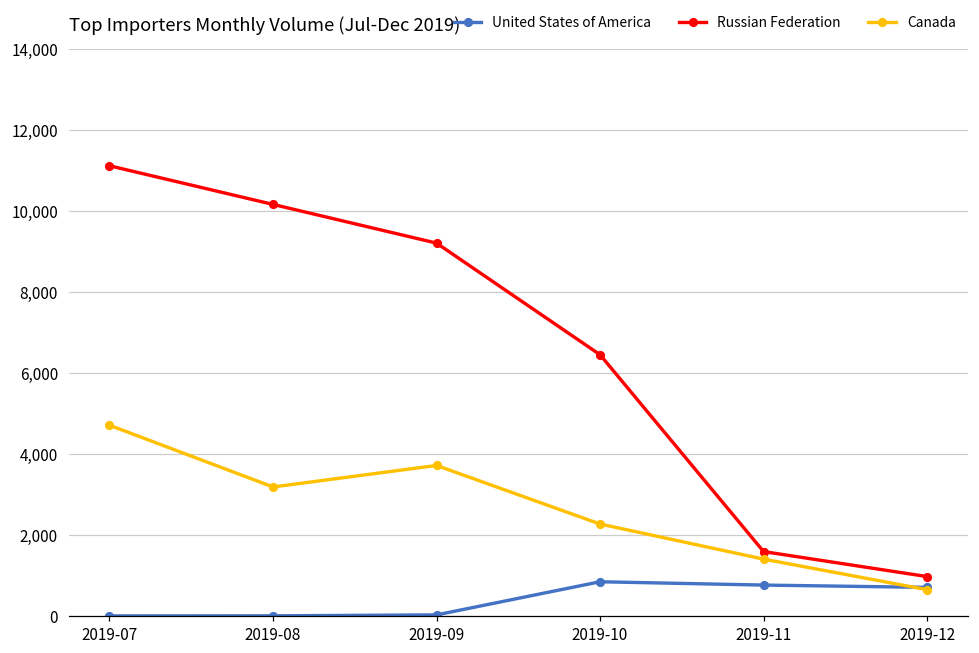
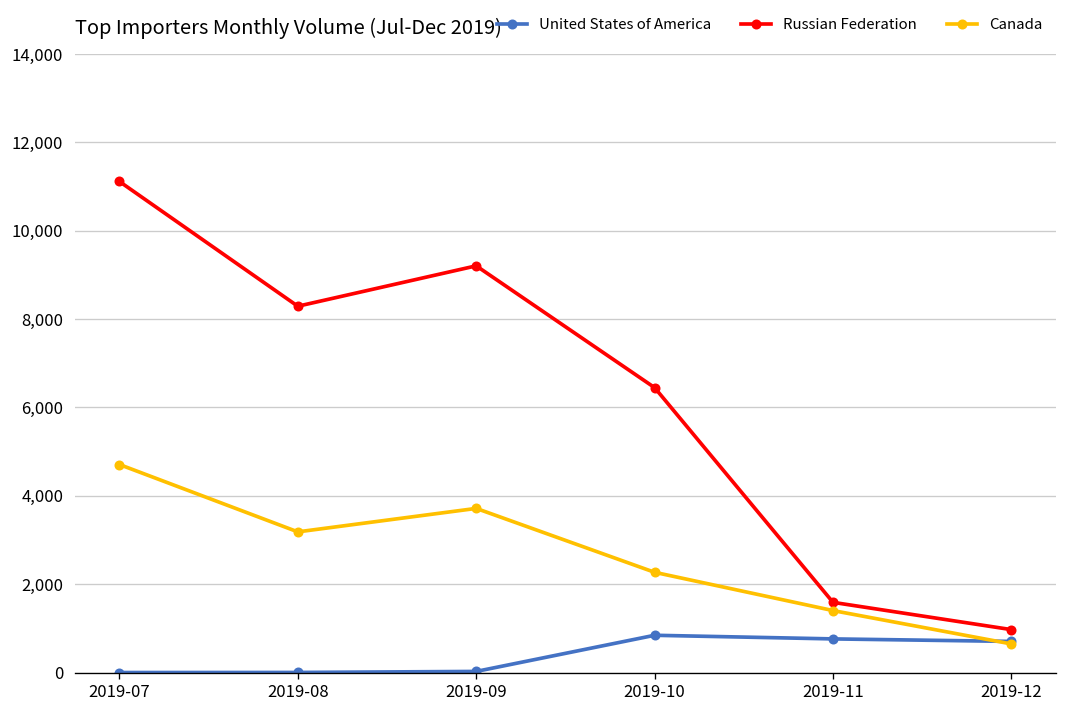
Russian Federation, 2019-08: 10,200 -> 8,300
